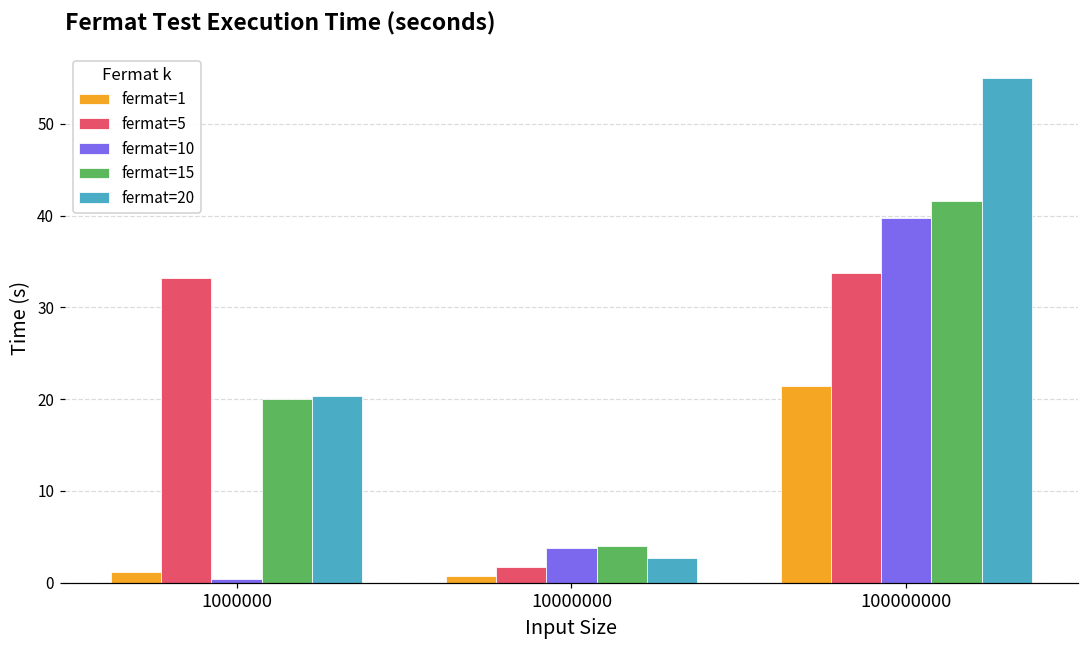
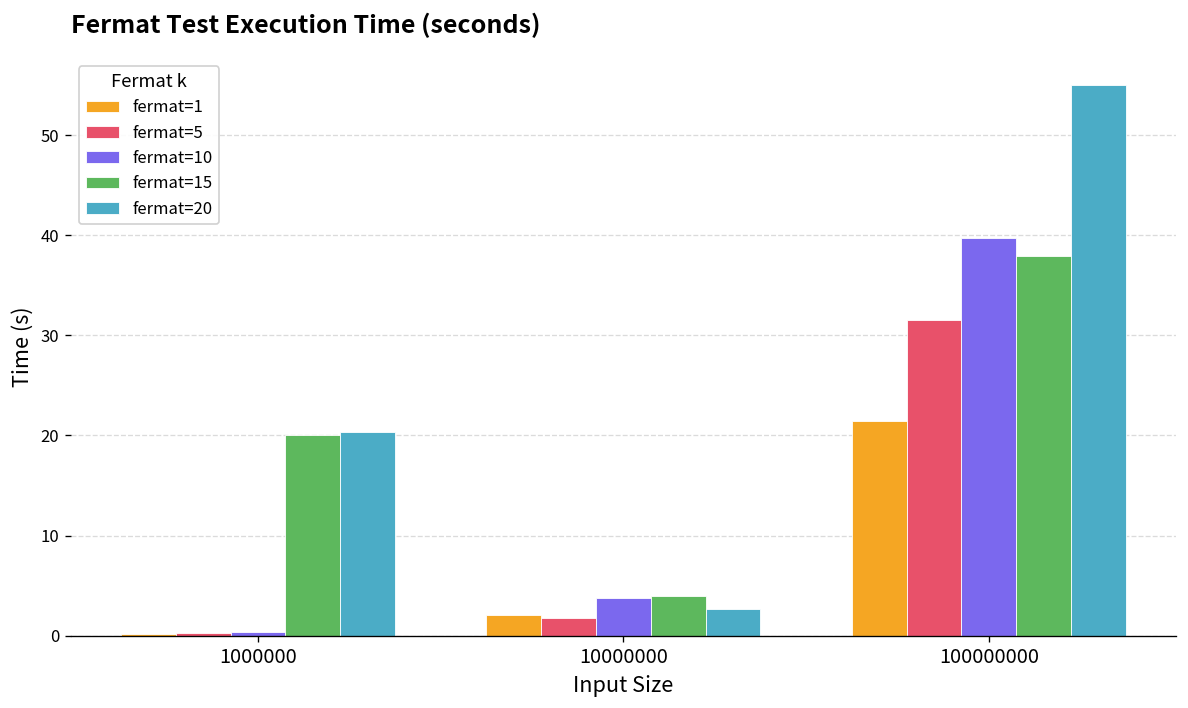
fermat=1, 1000000: 1 -> 0
fermat=5, 1000000: 33 -> 0
fermat=1, 10000000: 1 -> 2
fermat=5, 100000000: 34 -> 32
fermat=15, 100000000: 42 -> 38
